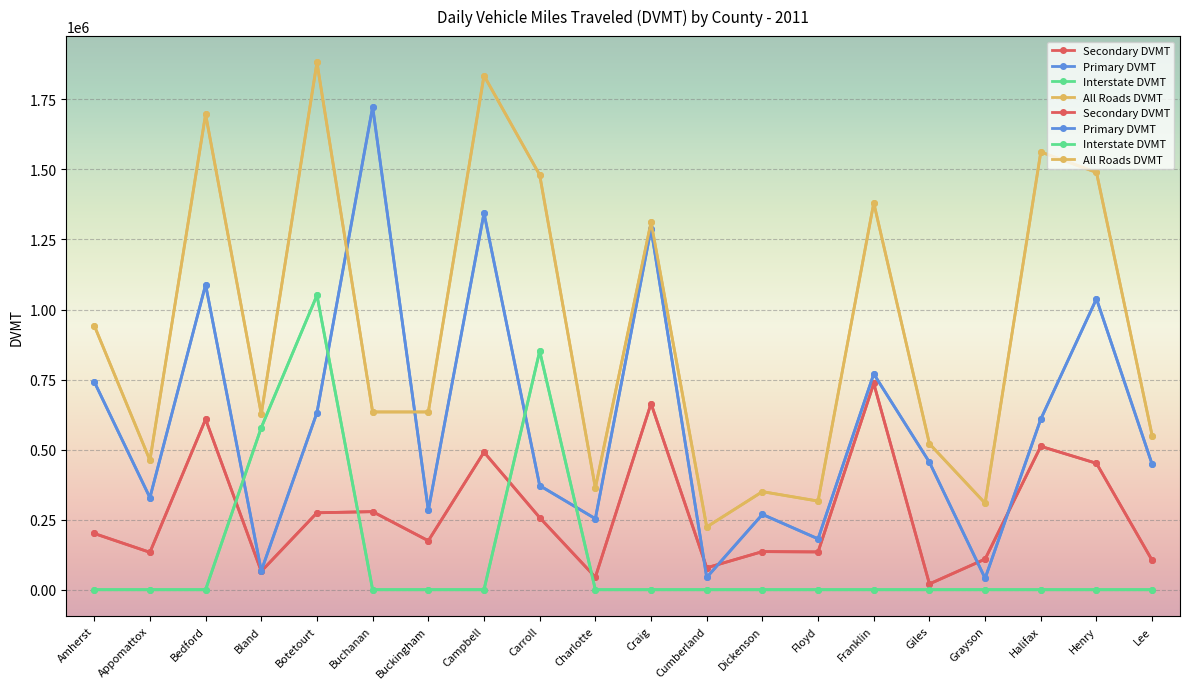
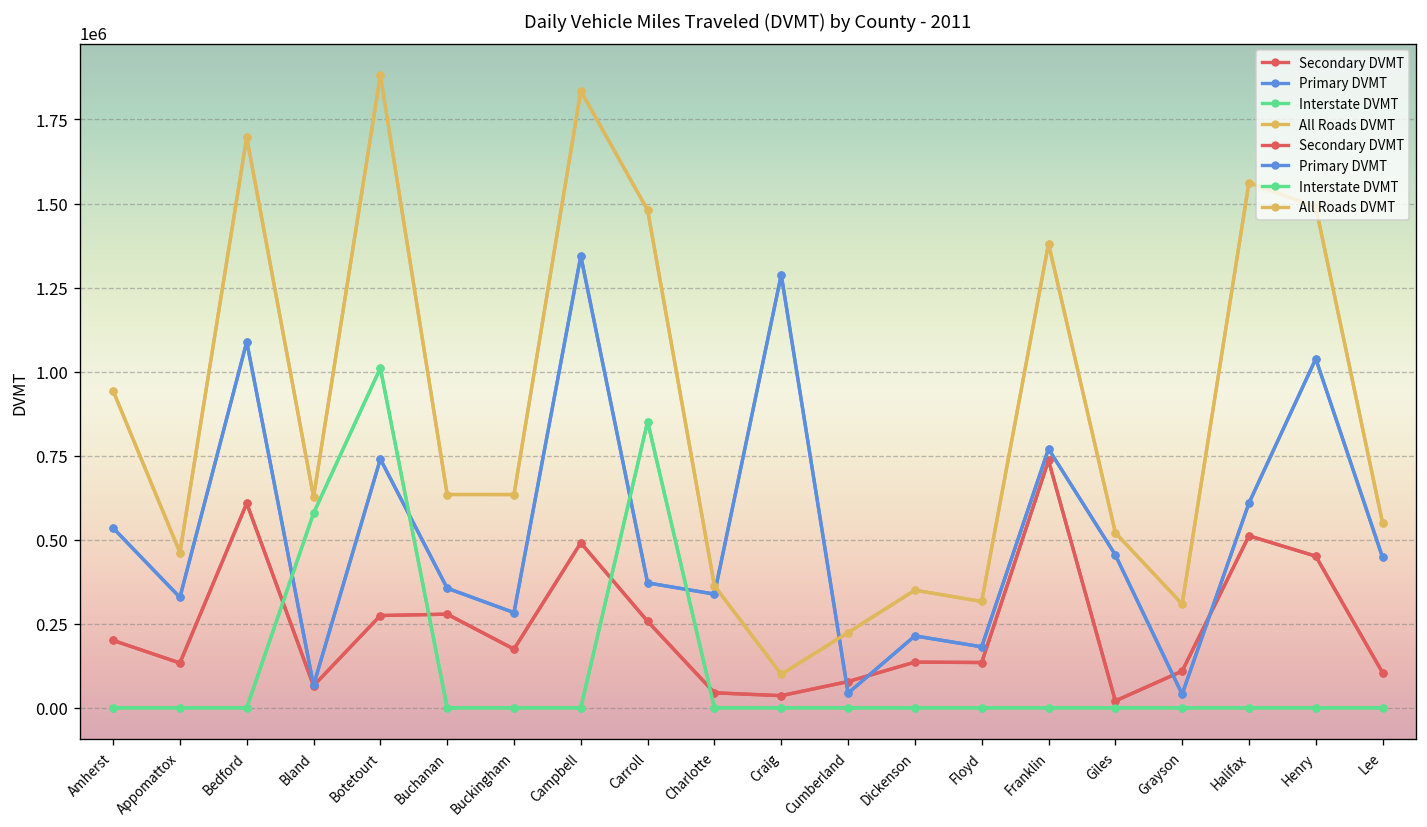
Primary DVMT, Amherst: 740000 -> 530000
Primary DVMT, Botetourt: 630000 -> 740000
Interstate DVMT, Botetourt: 1050000 -> 1010000
Primary DVMT, Buchanan: 1720000 -> 360000
Primary DVMT, Charlotte: 250000 -> 340000
Secondary DVMT, Craig: 660000 -> 40000
All Roads DVMT, Craig: 1310000 -> 100000
Primary DVMT, Dickenson: 270000 -> 210000
